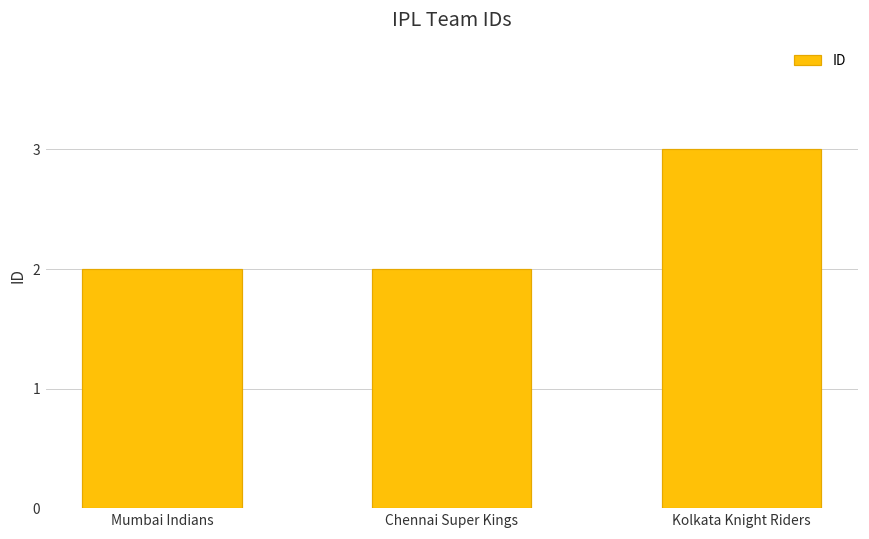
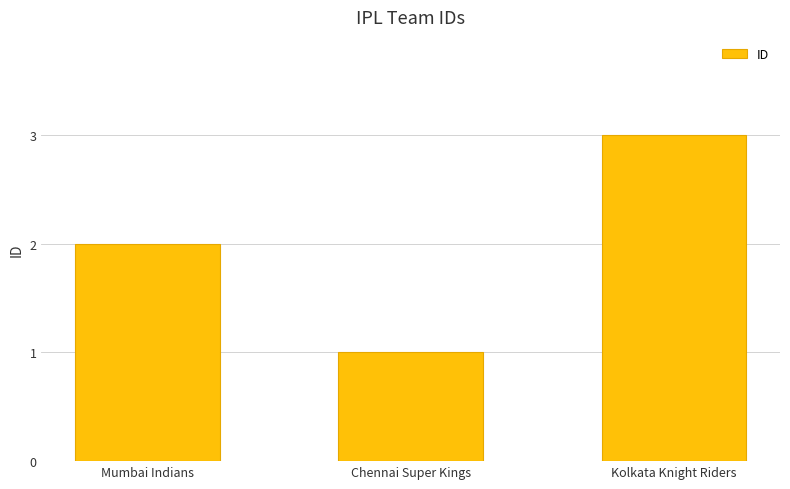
Chennai Super Kings: 2 -> 1
